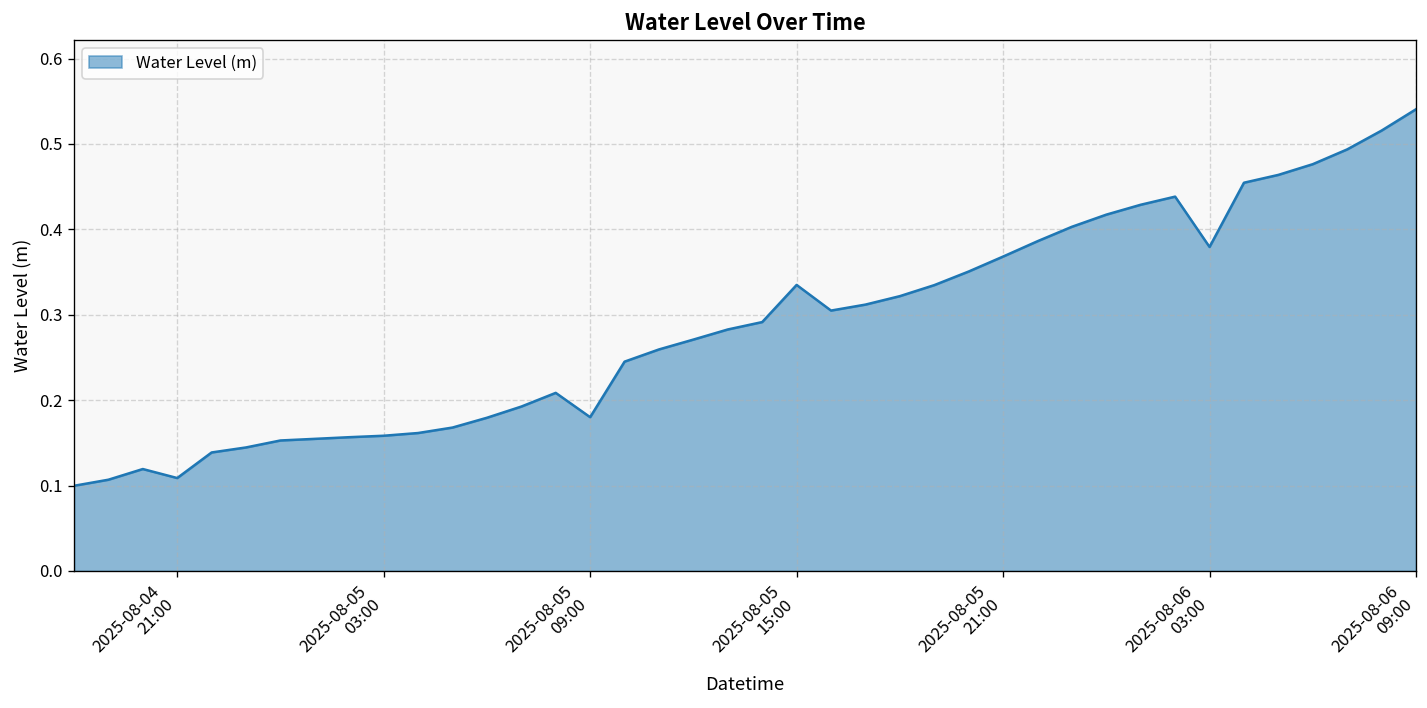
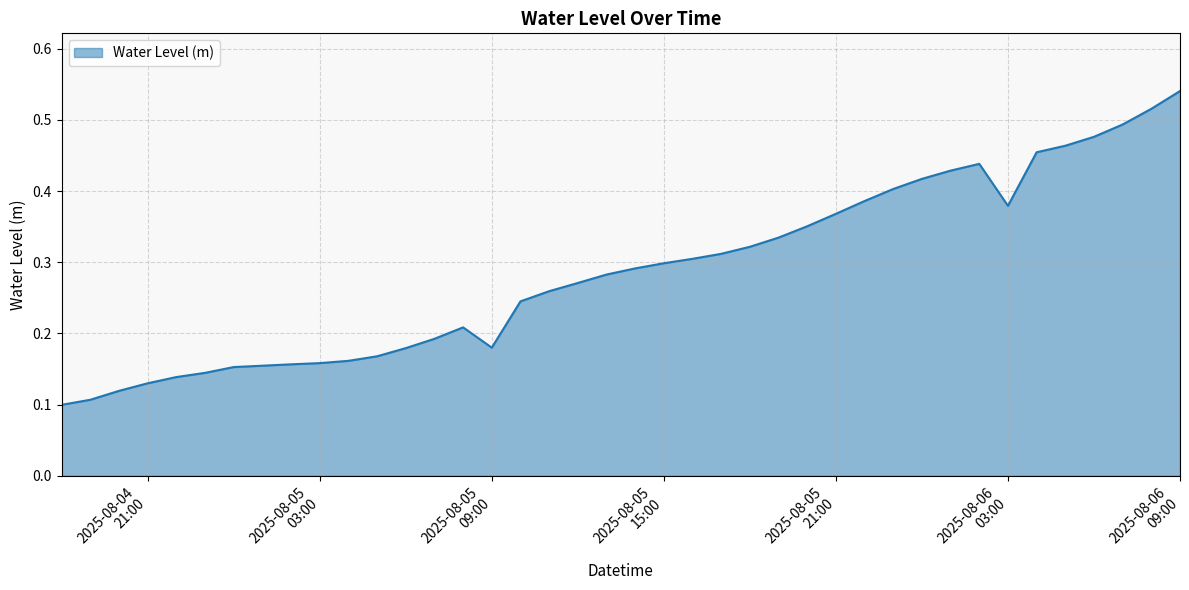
2025-08-04 21:00: 0.11 -> 0.13
2025-08-05 15:00: 0.33 -> 0.30
